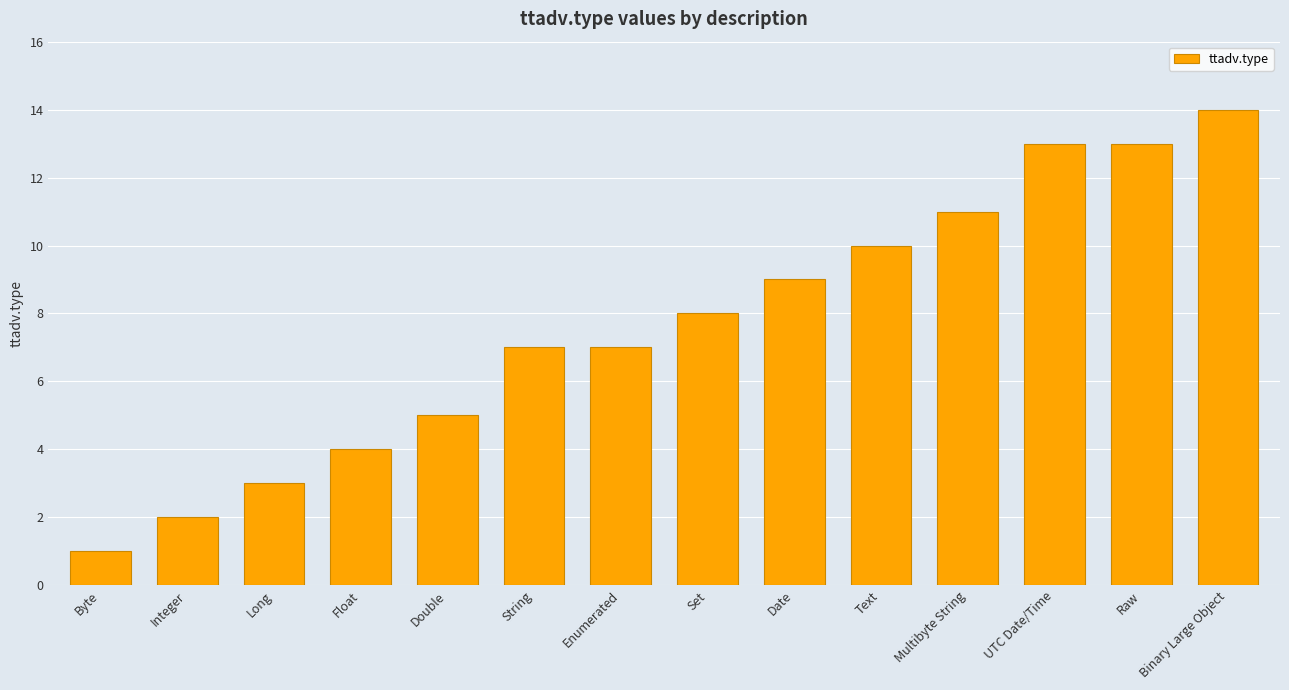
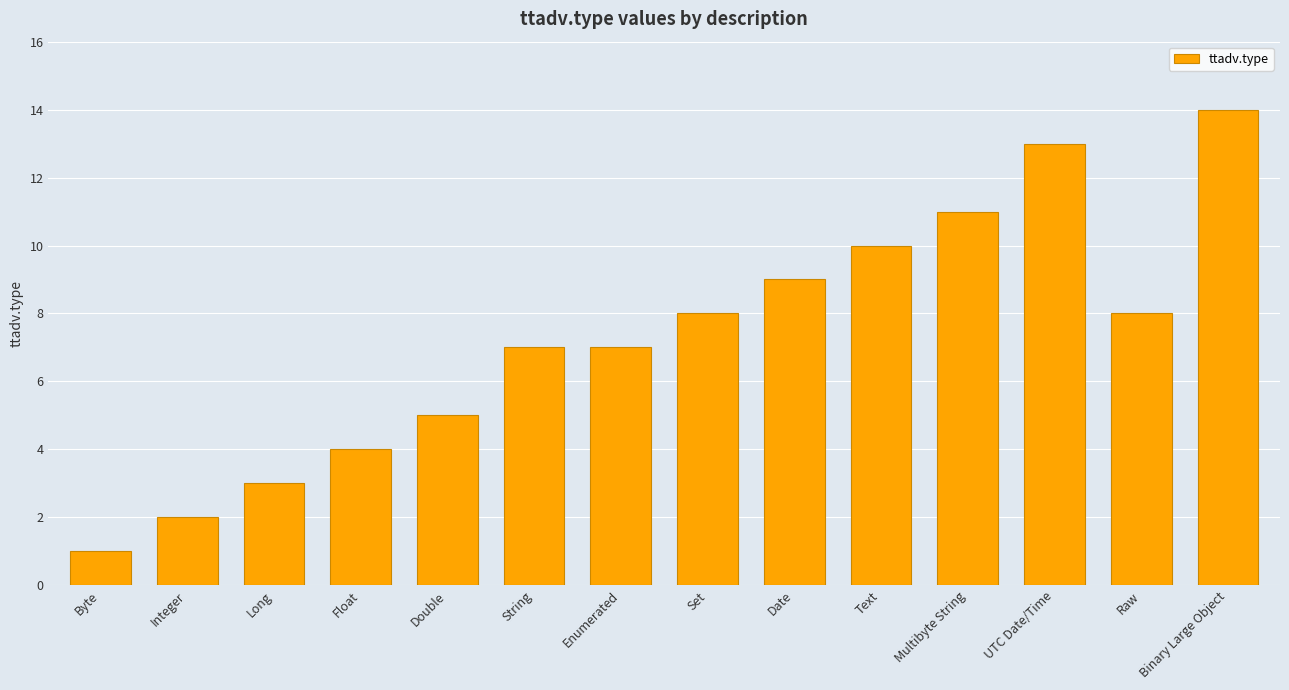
Raw: 13 -> 8
